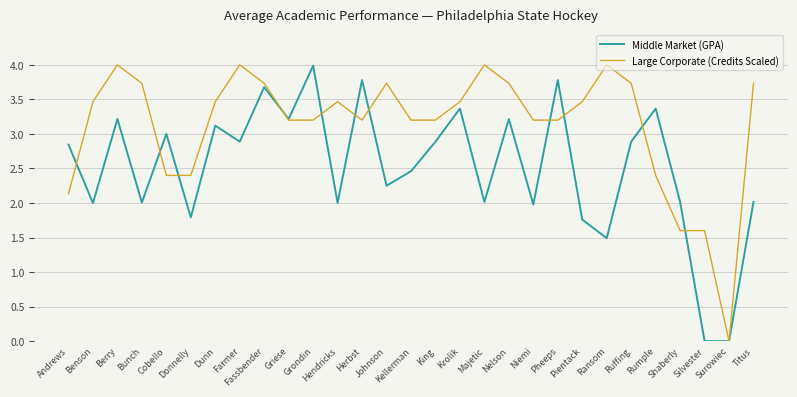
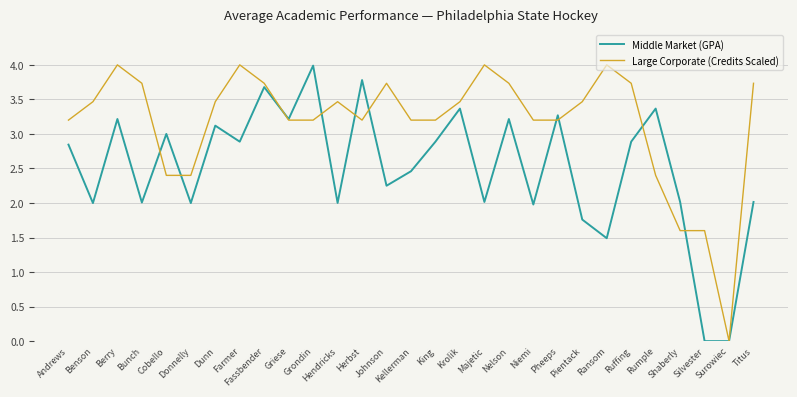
Large Corporate (Credits Scaled), Andrews: 2.1 -> 3.2
Middle Market (GPA), Donnelly: 1.8 -> 2.0
Middle Market (GPA), Pheeps: 3.8 -> 3.3
